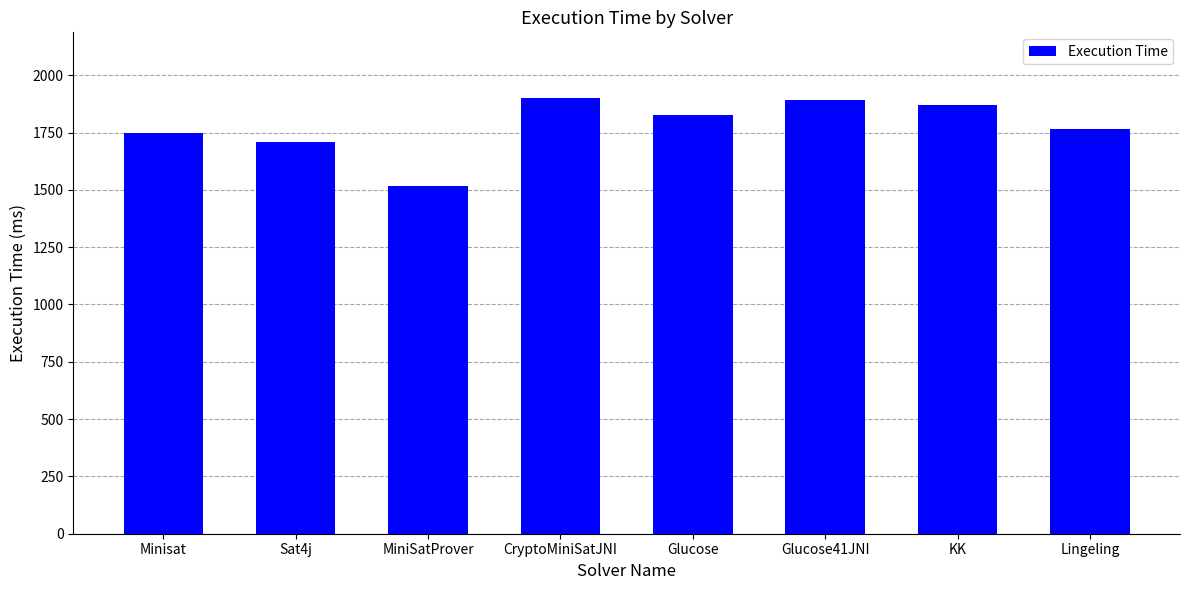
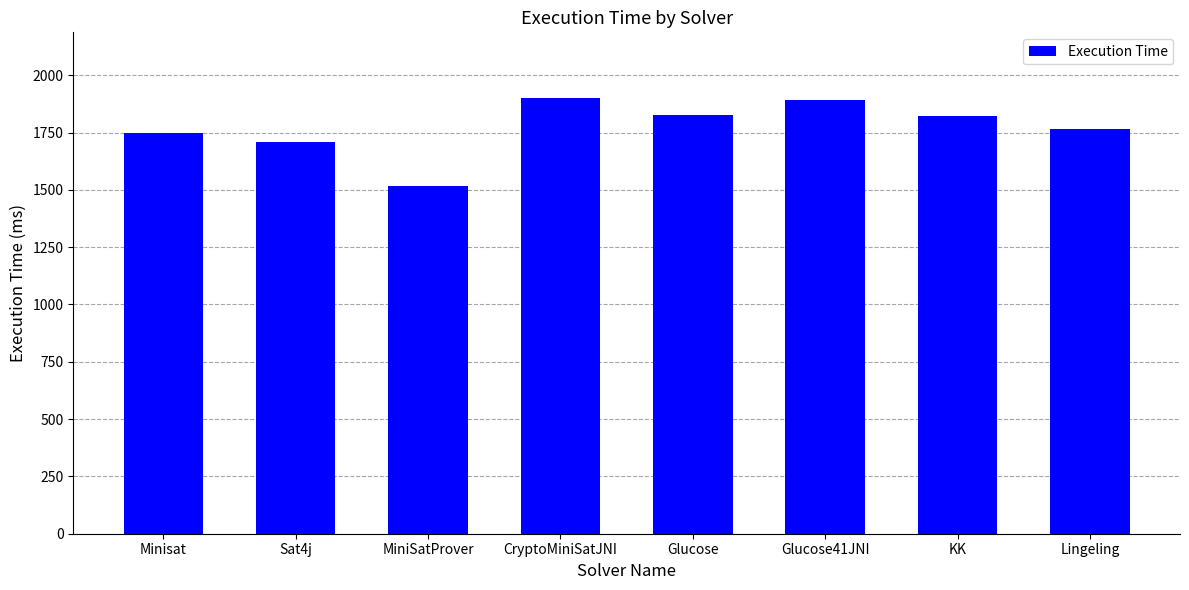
KK: 1870 -> 1820
